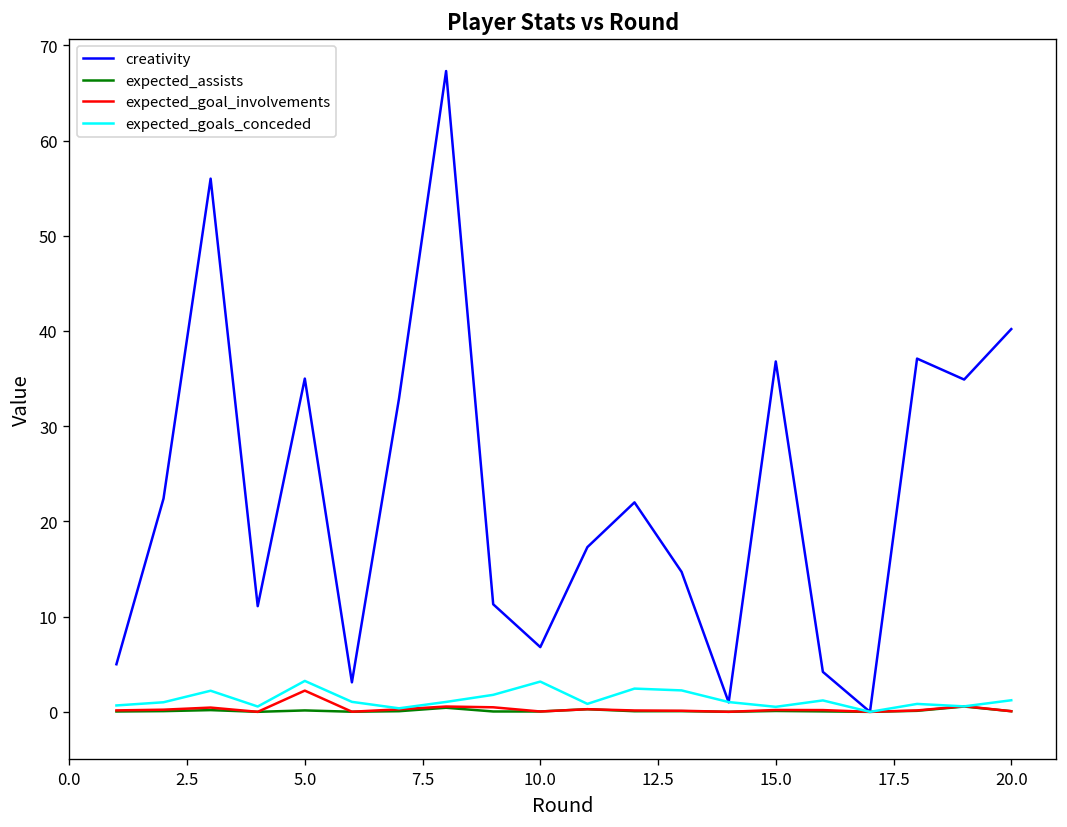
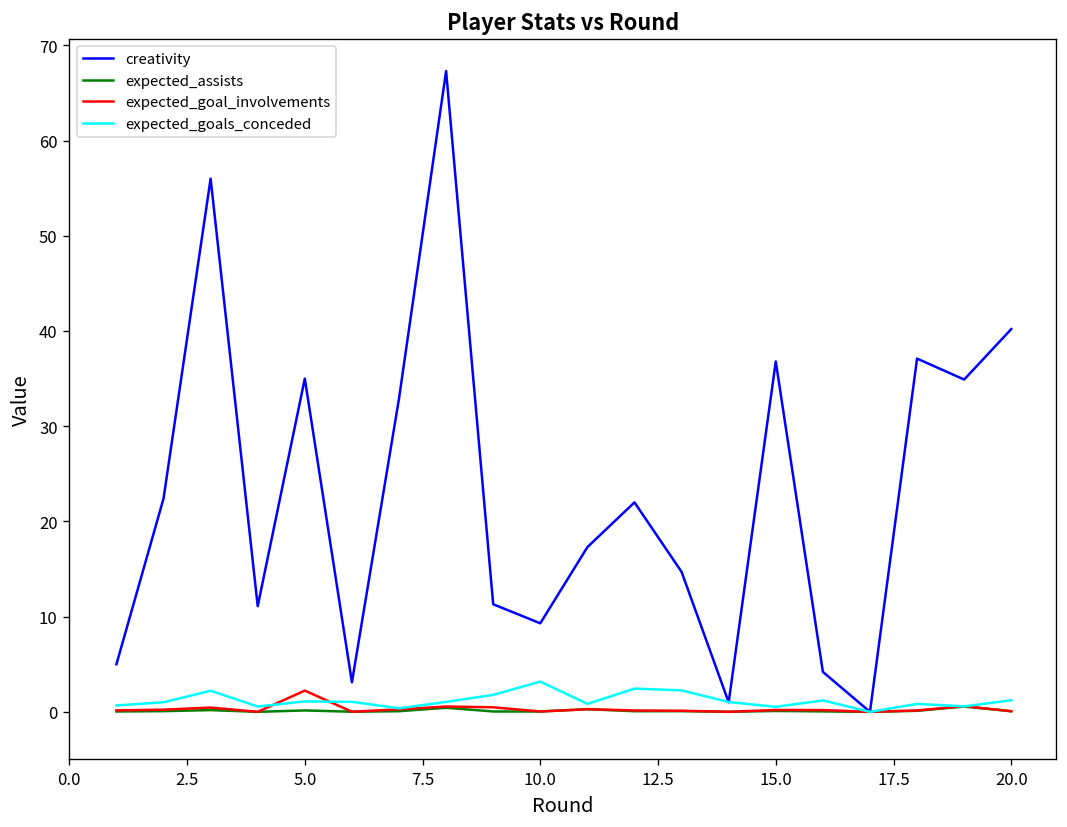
expected_goals_conceded, 5.0: 3 -> 1
creativity, 10.0: 7 -> 9
